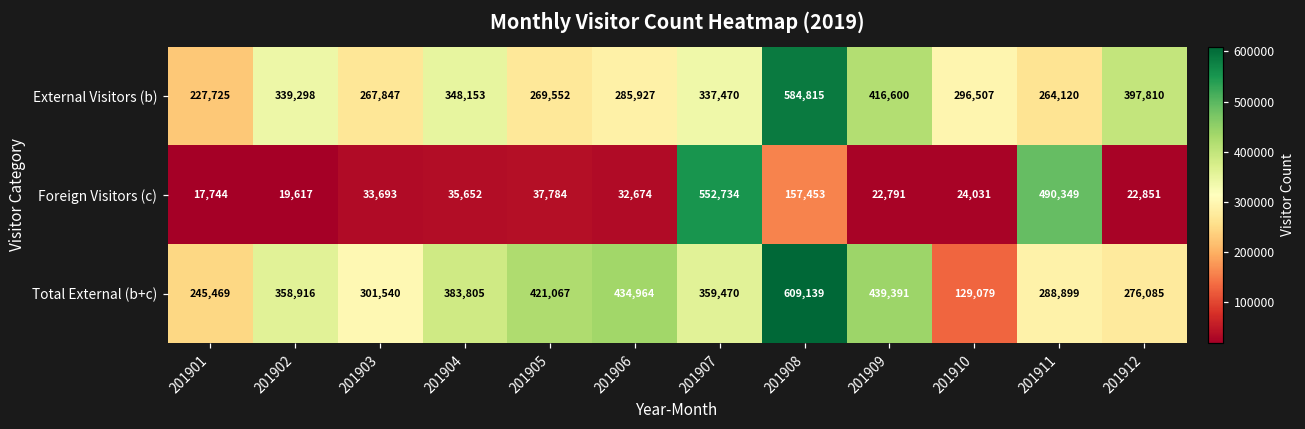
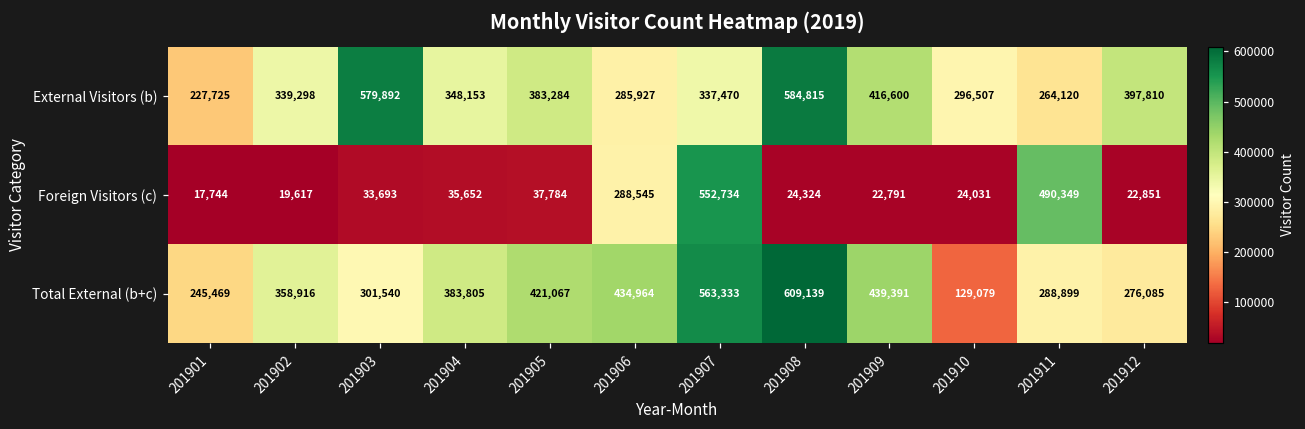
External Visitors (b), 201903: 267,847 -> 579,892
External Visitors (b), 201905: 269,552 -> 383,284
Foreign Visitors (c), 201906: 32,674 -> 288,545
Foreign Visitors (c), 201908: 157,453 -> 24,324
Total External (b+c), 201907: 359,470 -> 563,333
